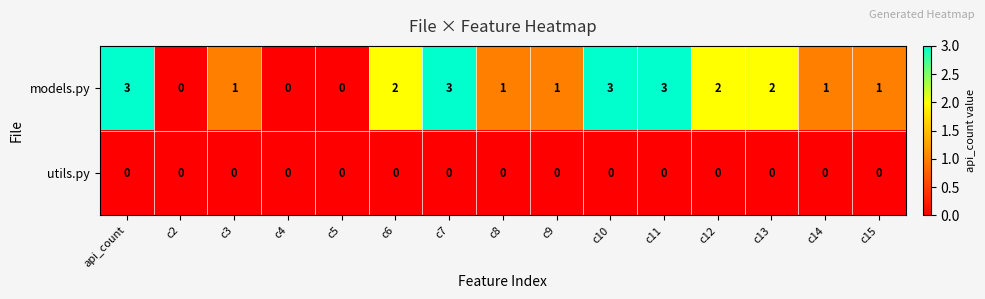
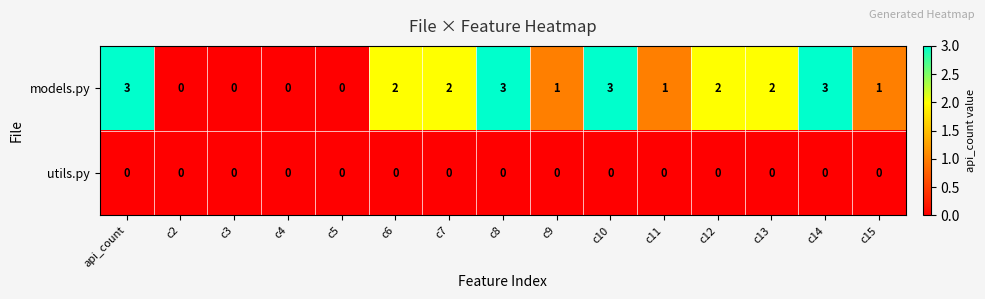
models.py, c3: 1 -> 0
models.py, c7: 3 -> 2
models.py, c8: 1 -> 3
models.py, c11: 3 -> 1
models.py, c14: 1 -> 3
